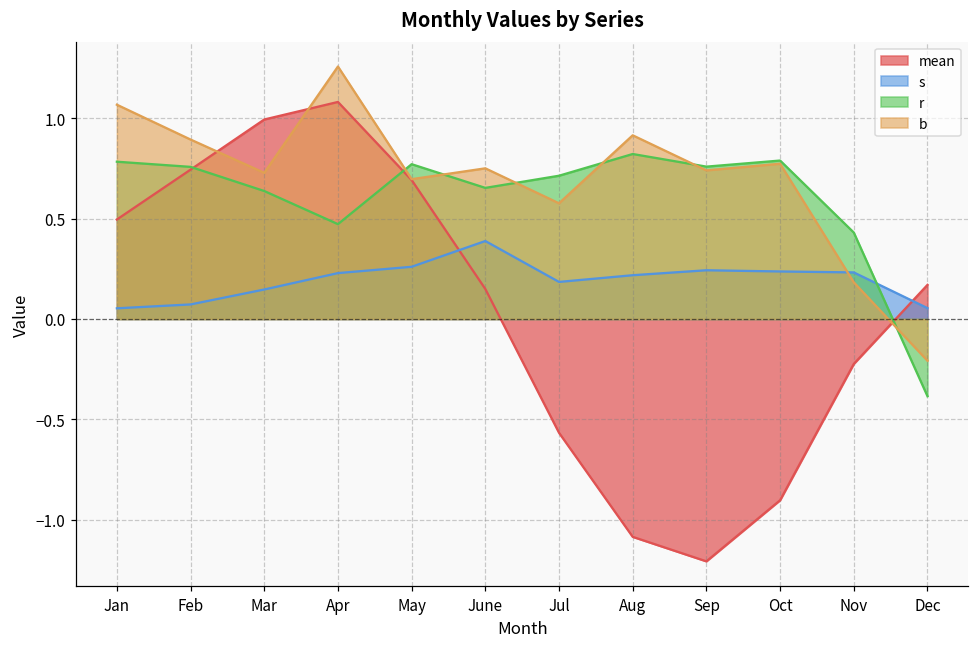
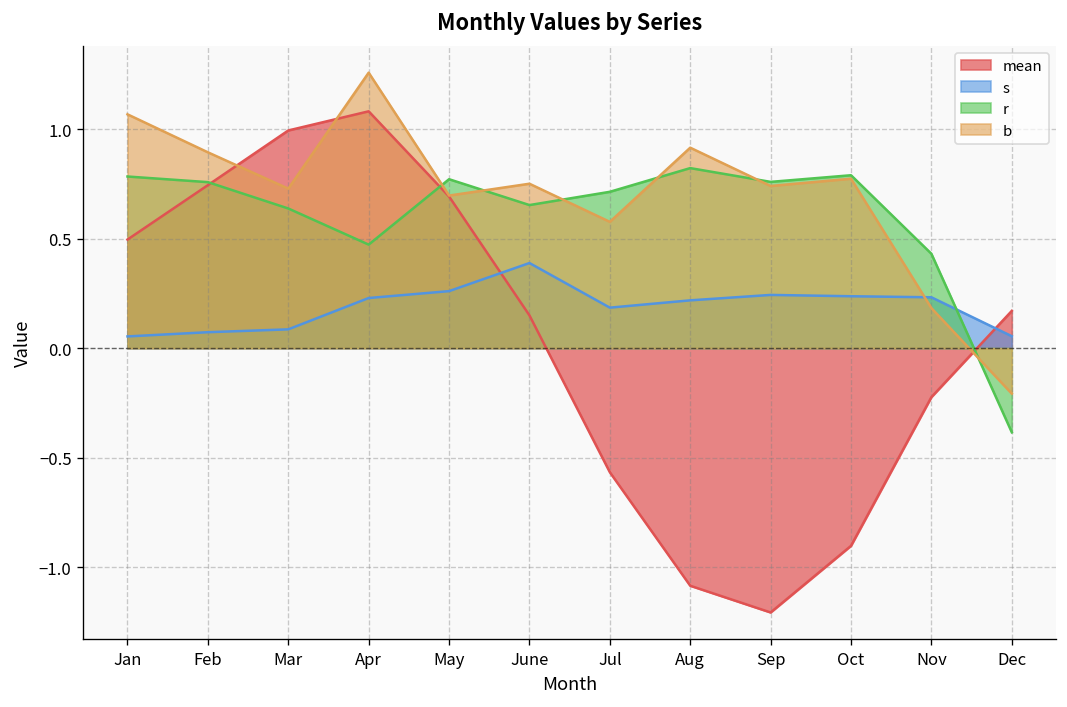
s, Mar: 0.15 -> 0.09
